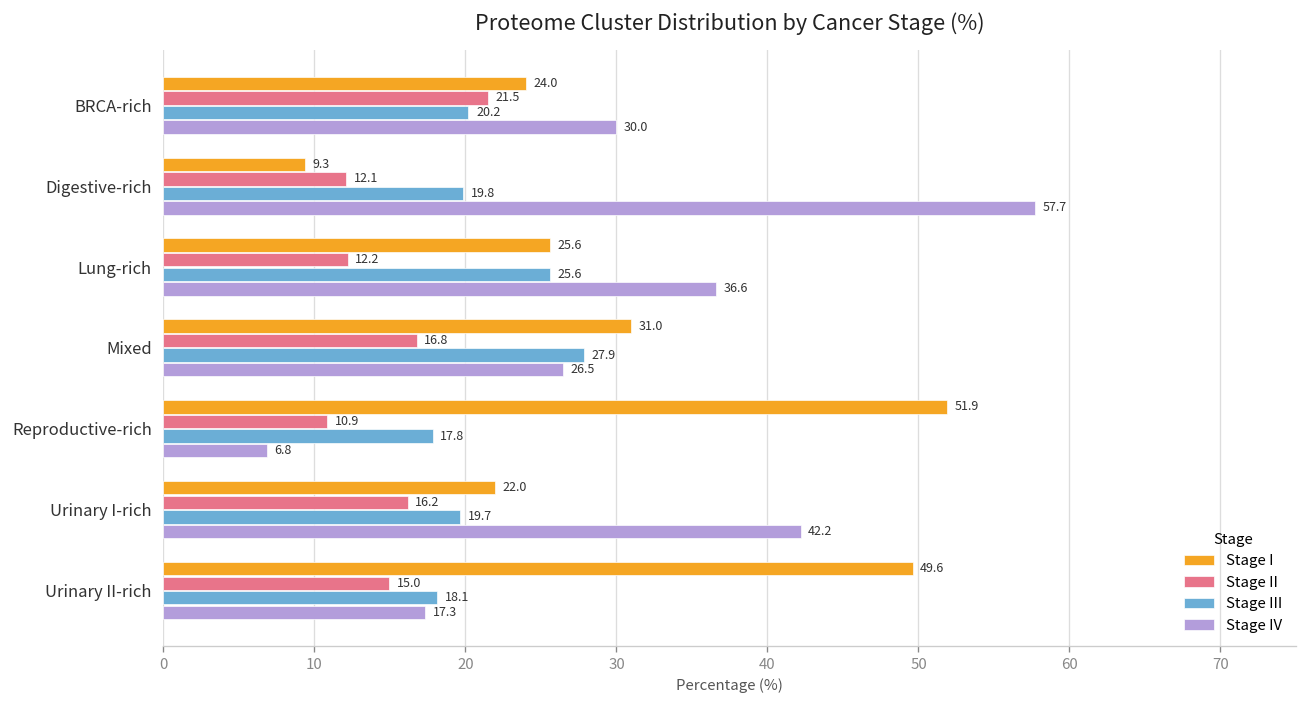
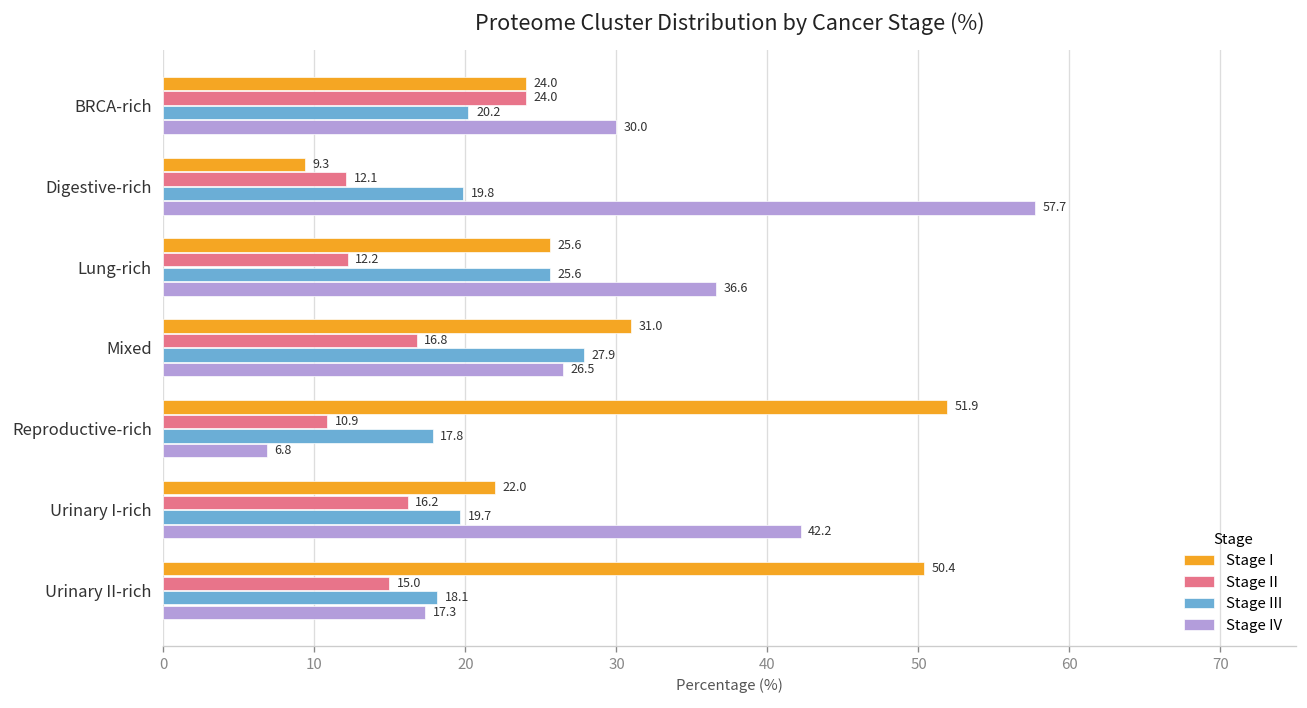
Stage II, BRCA-rich: 21.5 -> 24.0
Stage I, Urinary II-rich: 49.6 -> 50.4
